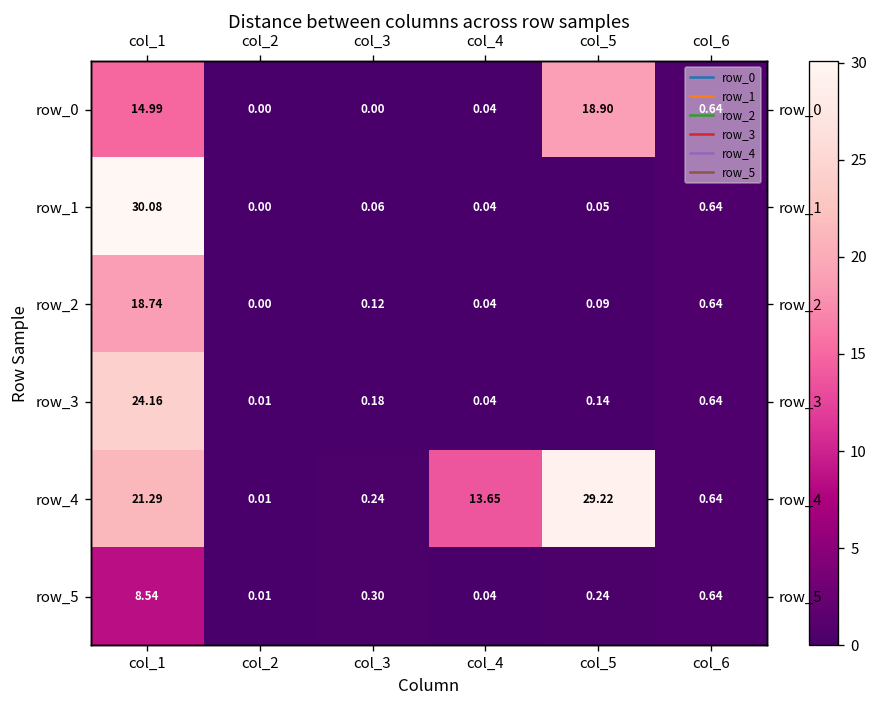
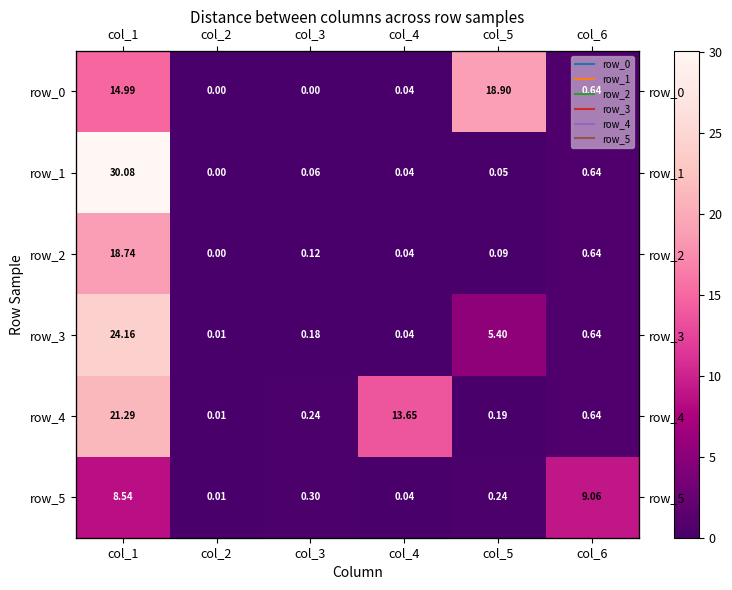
row_3, col_5: 0.14 -> 5.40
row_4, col_5: 29.22 -> 0.19
row_5, col_6: 0.64 -> 9.06
